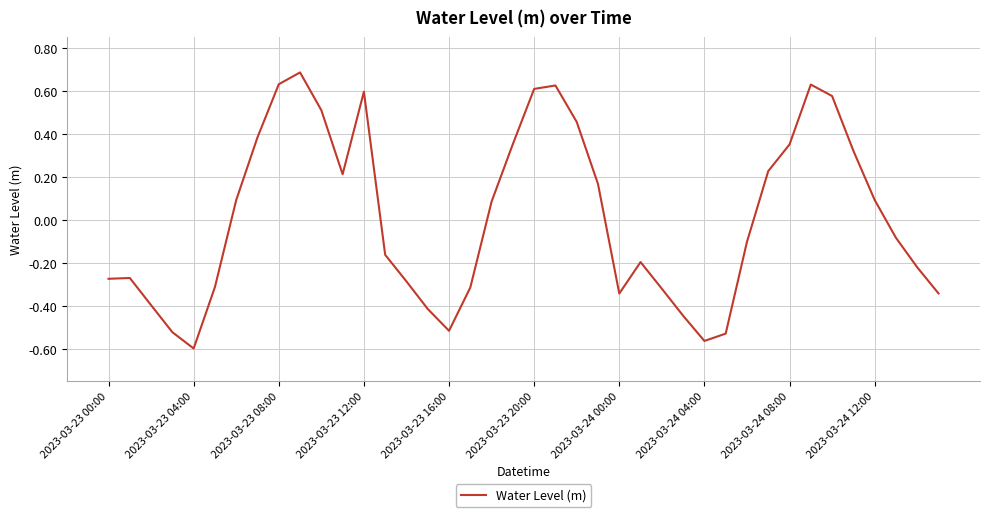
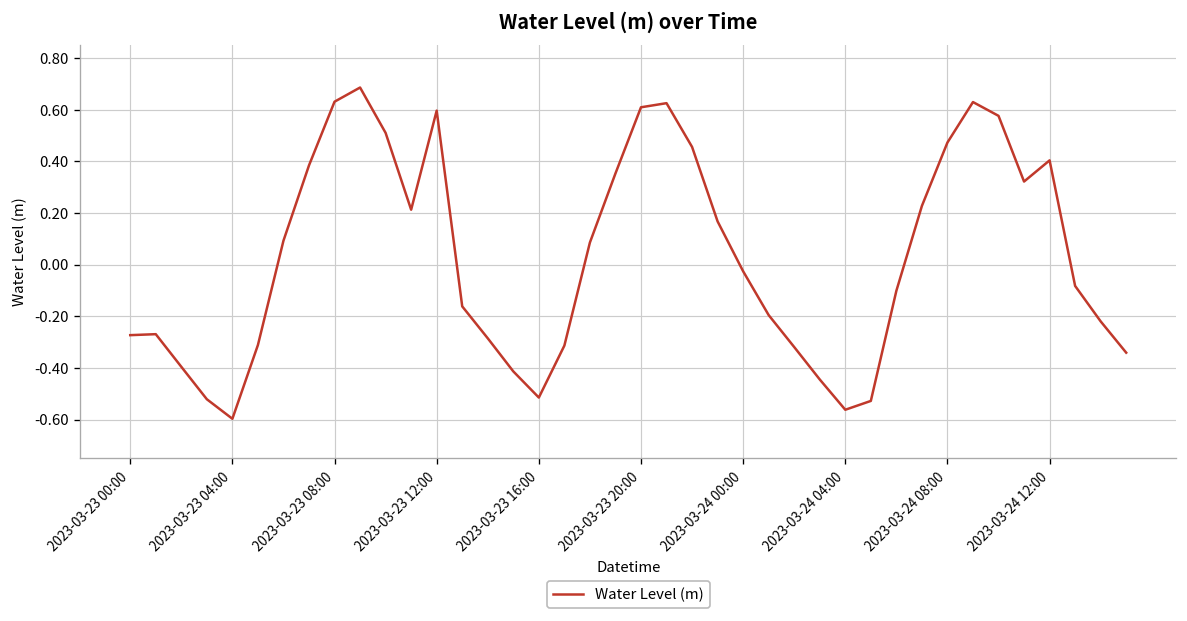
2023-03-24 00:00: -0.34 -> -0.03
2023-03-24 08:00: 0.35 -> 0.47
2023-03-24 12:00: 0.09 -> 0.40
